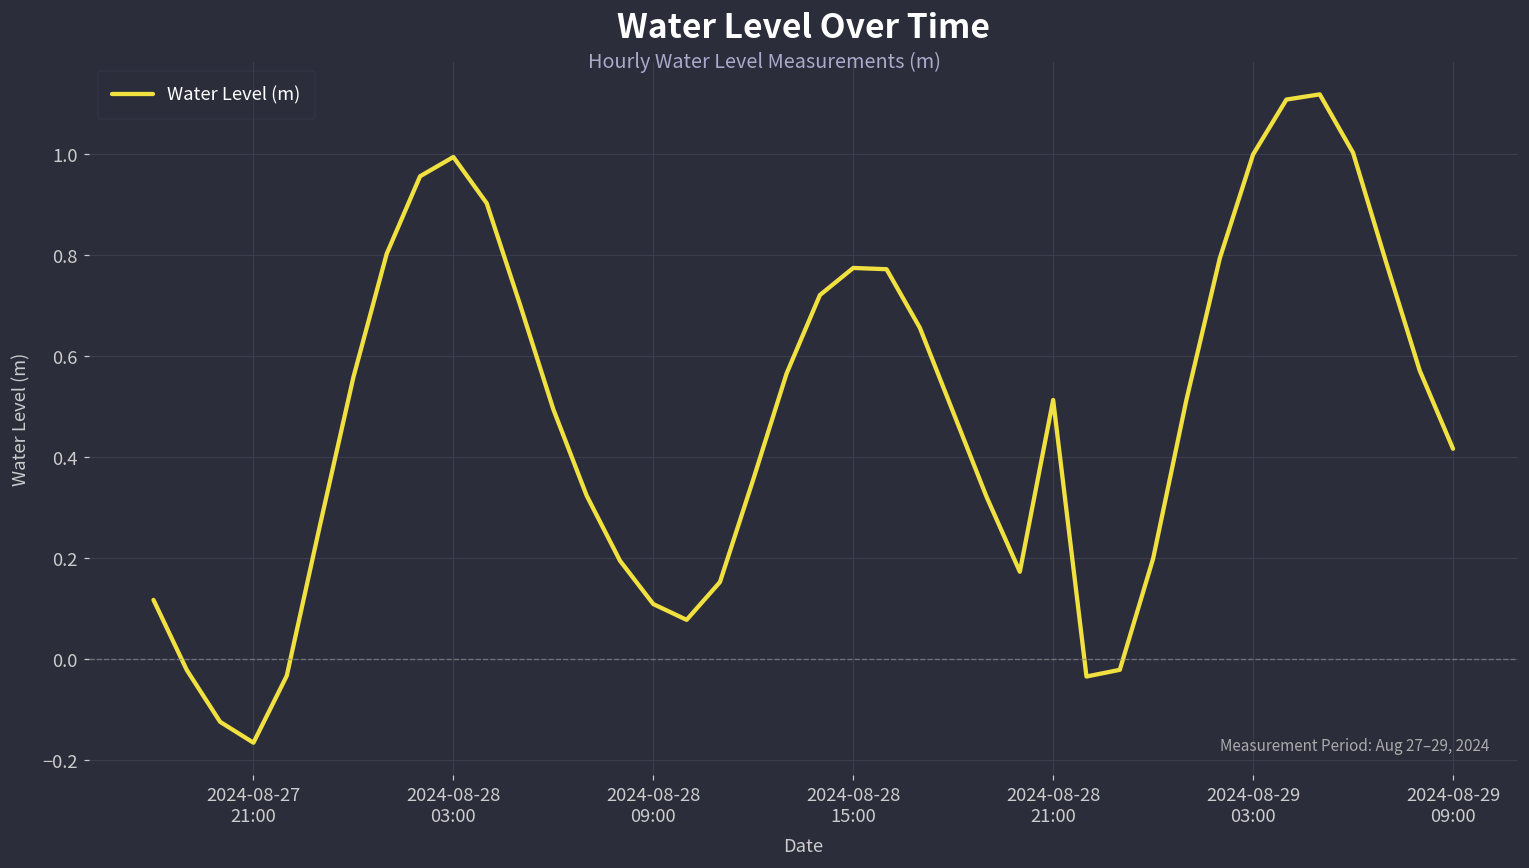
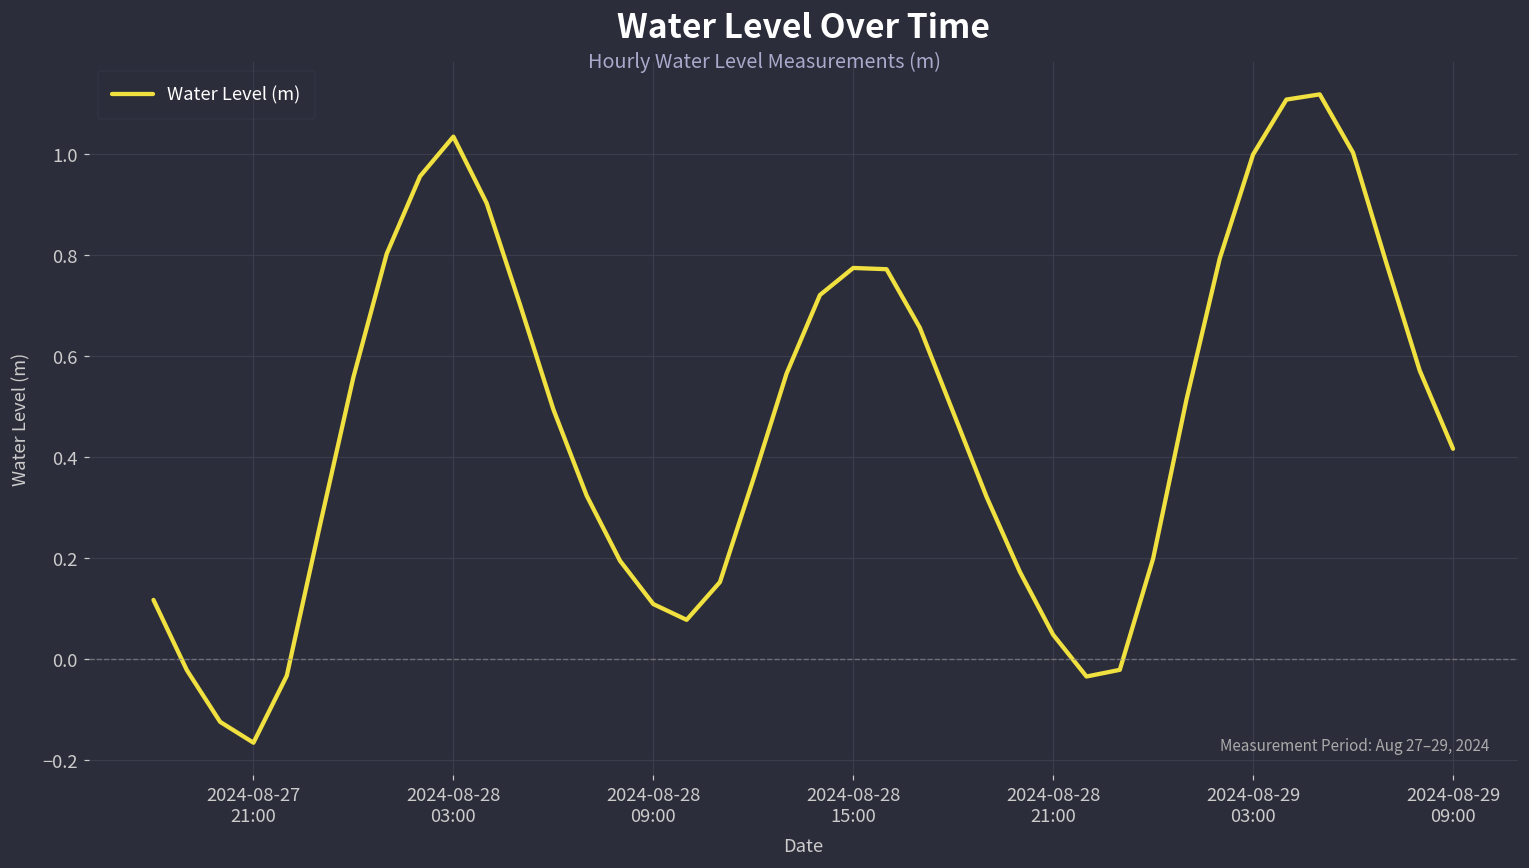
2024-08-28 03:00: 0.99 -> 1.03
2024-08-28 21:00: 0.51 -> 0.05
